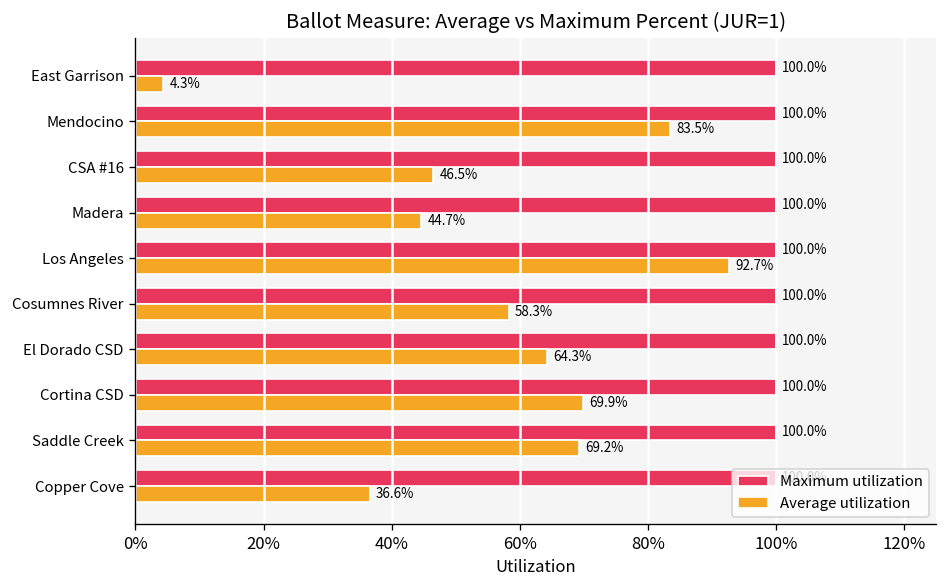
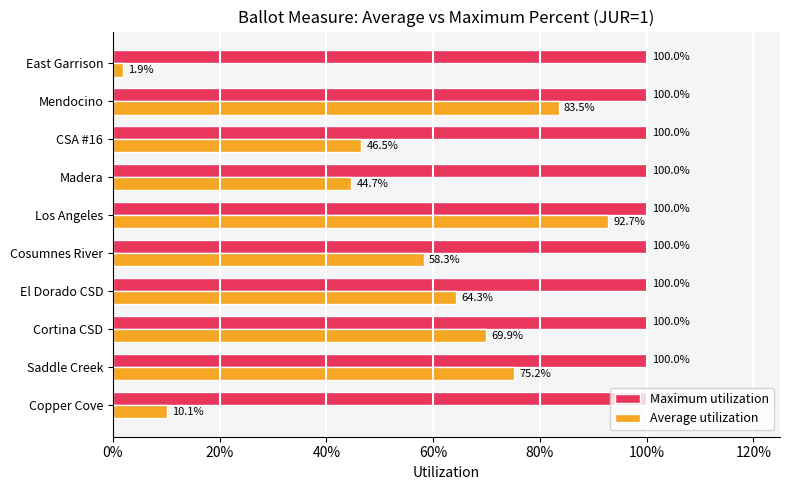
Average utilization, East Garrison: 4.3% -> 1.9%
Average utilization, Saddle Creek: 69.2% -> 75.2%
Average utilization, Copper Cove: 36.6% -> 10.1%
